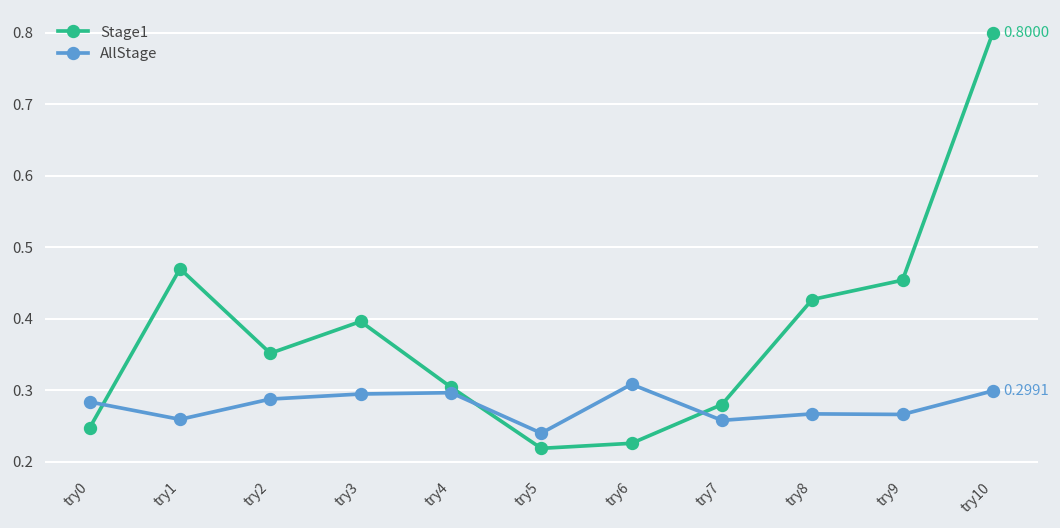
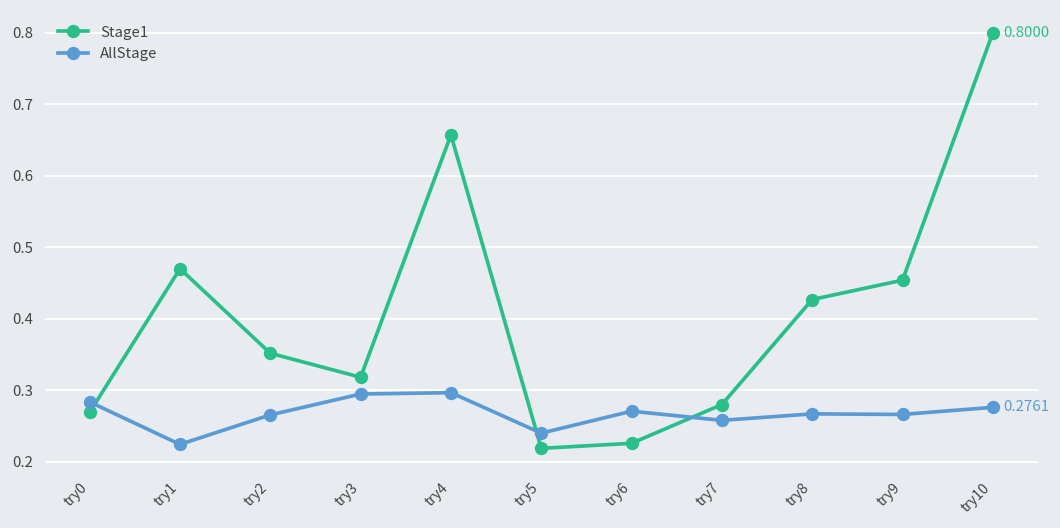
Stage1, try0: 0.25 -> 0.27
AllStage, try1: 0.26 -> 0.22
AllStage, try2: 0.29 -> 0.27
Stage1, try3: 0.40 -> 0.32
Stage1, try4: 0.30 -> 0.66
AllStage, try6: 0.31 -> 0.27
AllStage, try10: 0.2991 -> 0.2761
